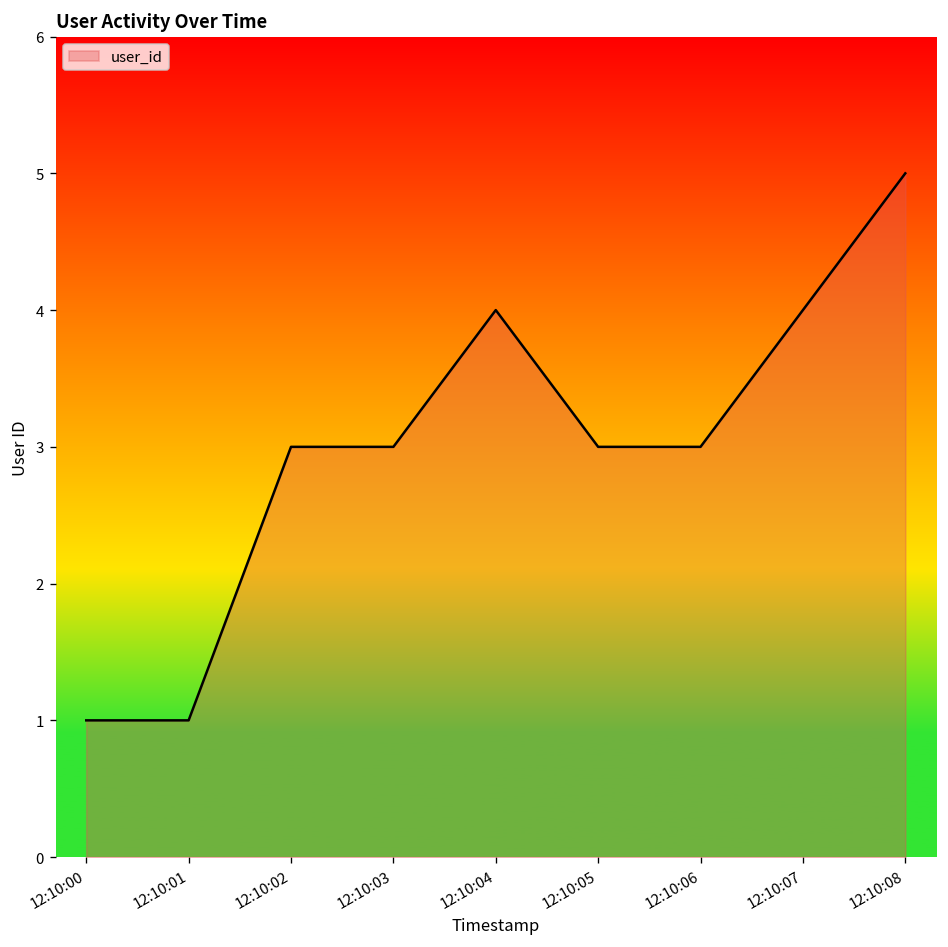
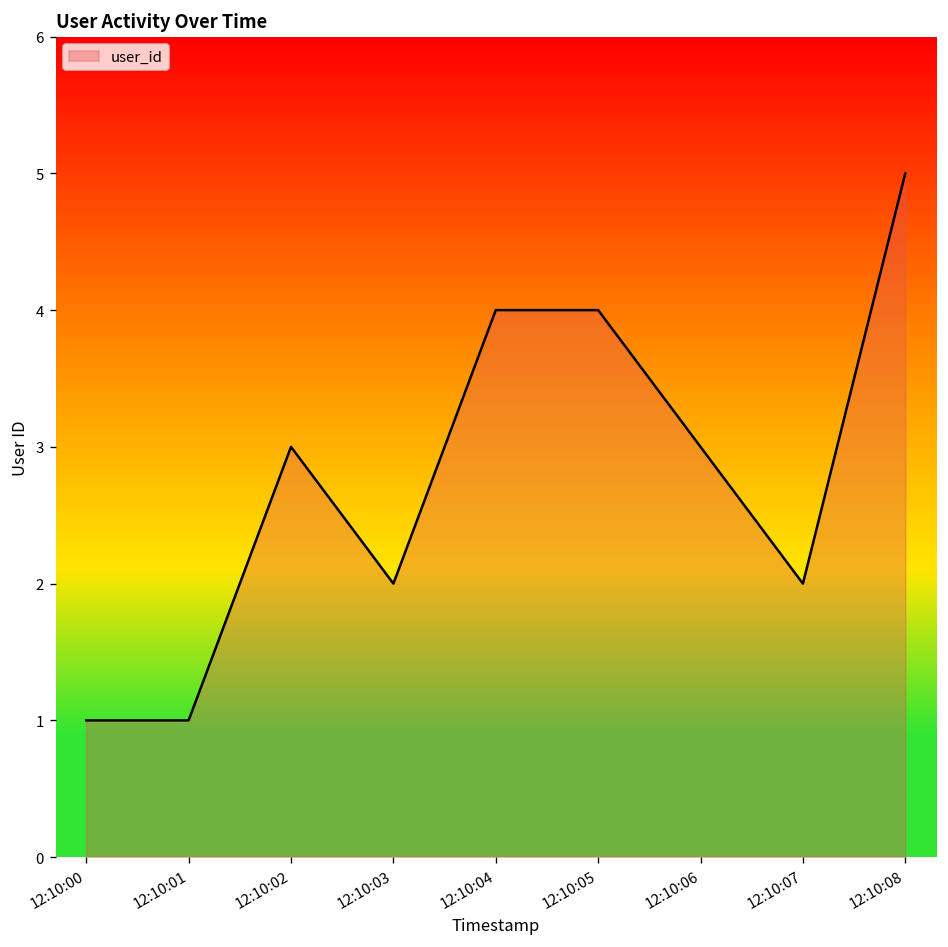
12:10:03: 3 -> 2
12:10:05: 3 -> 4
12:10:07: 4 -> 2
